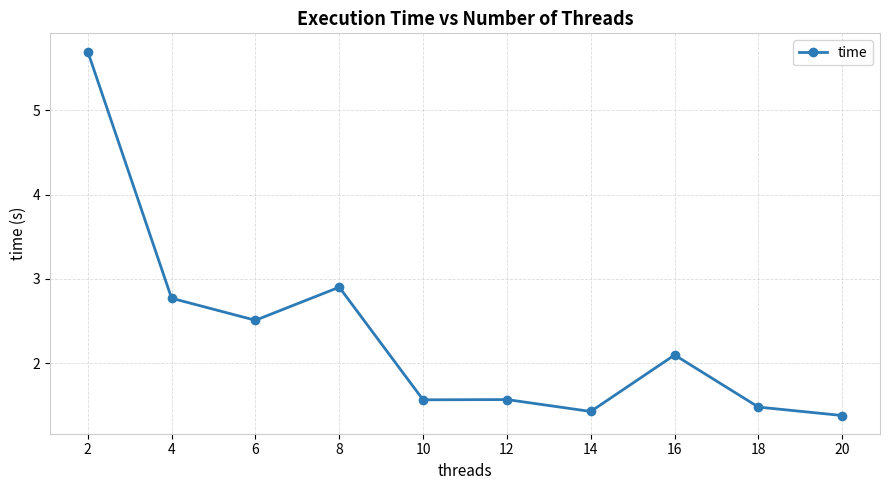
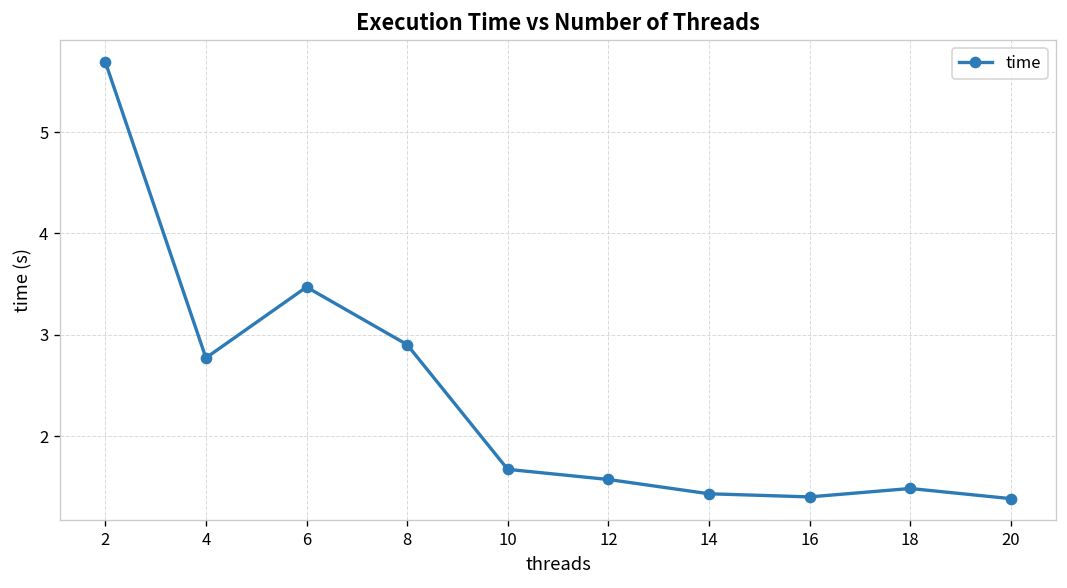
6: 2.5 -> 3.5
10: 1.6 -> 1.7
16: 2.1 -> 1.4
